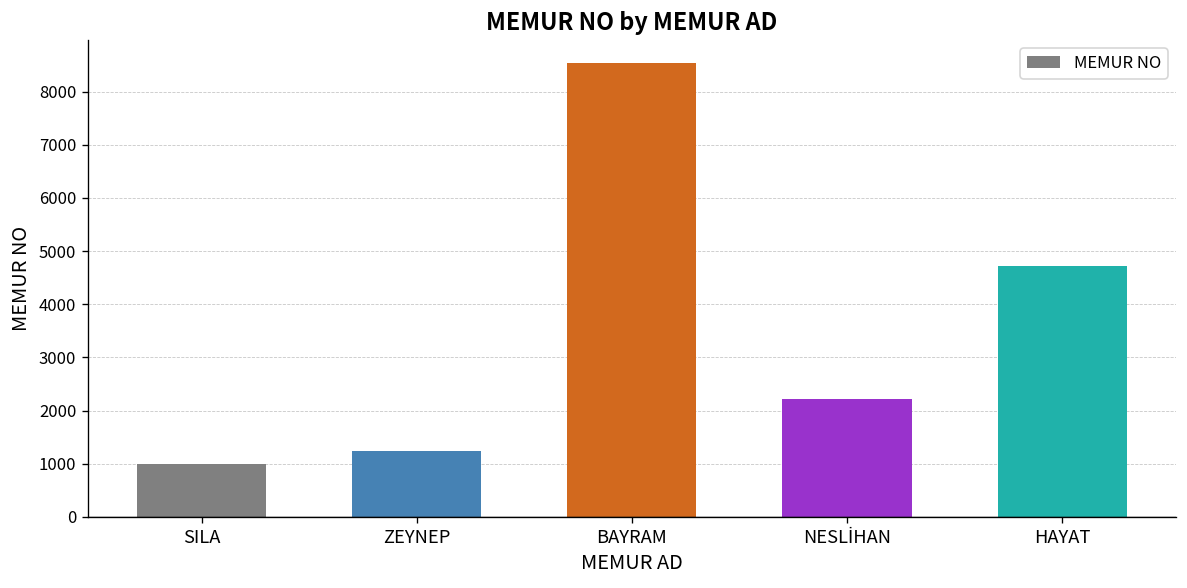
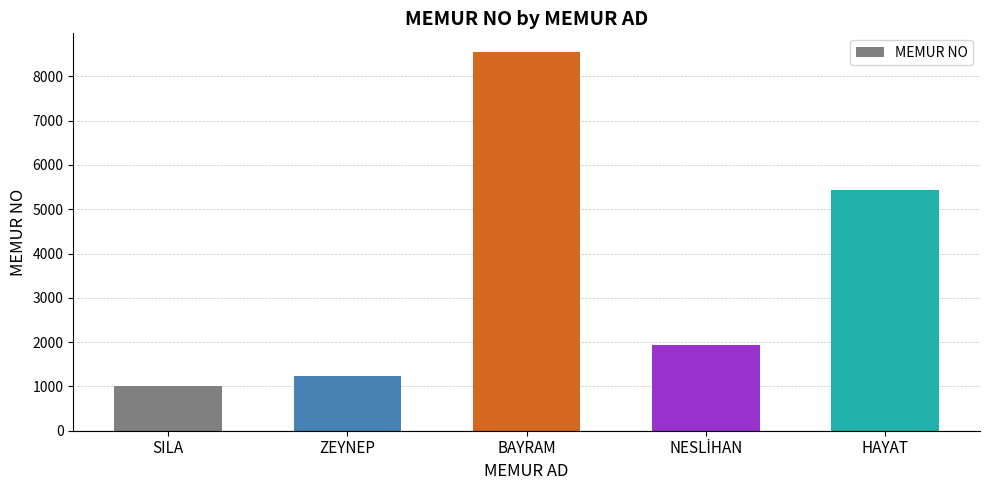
NESLİHAN: 2200 -> 1900
HAYAT: 4700 -> 5400
